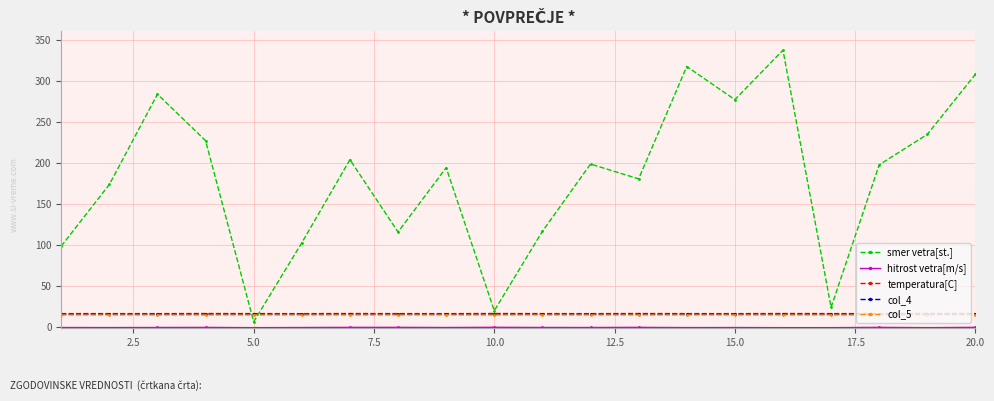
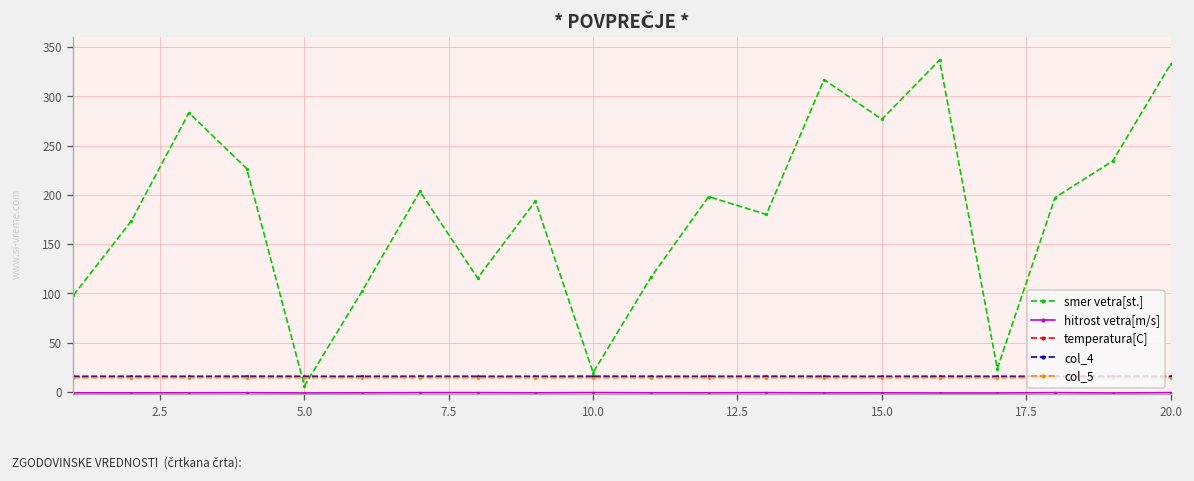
smer vetra[st.], 20.0: 310 -> 330
